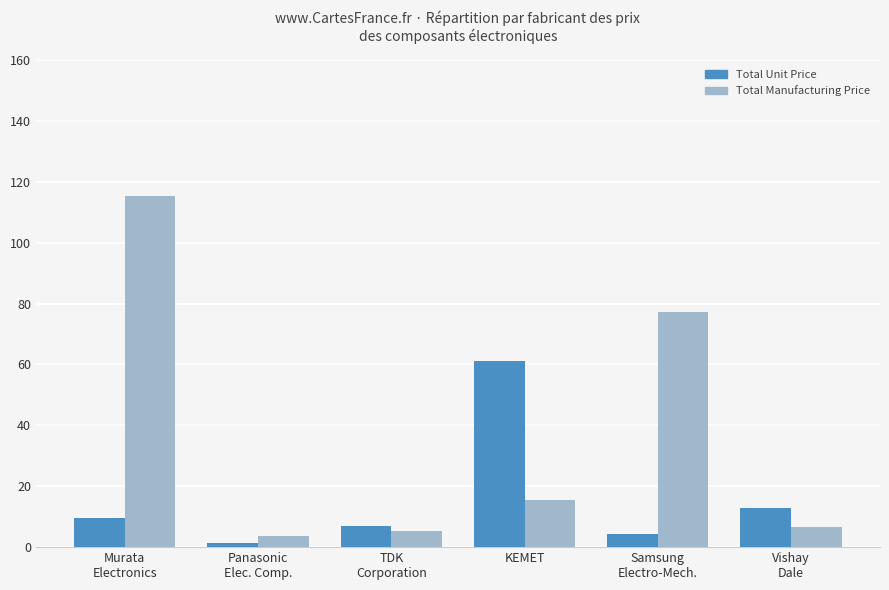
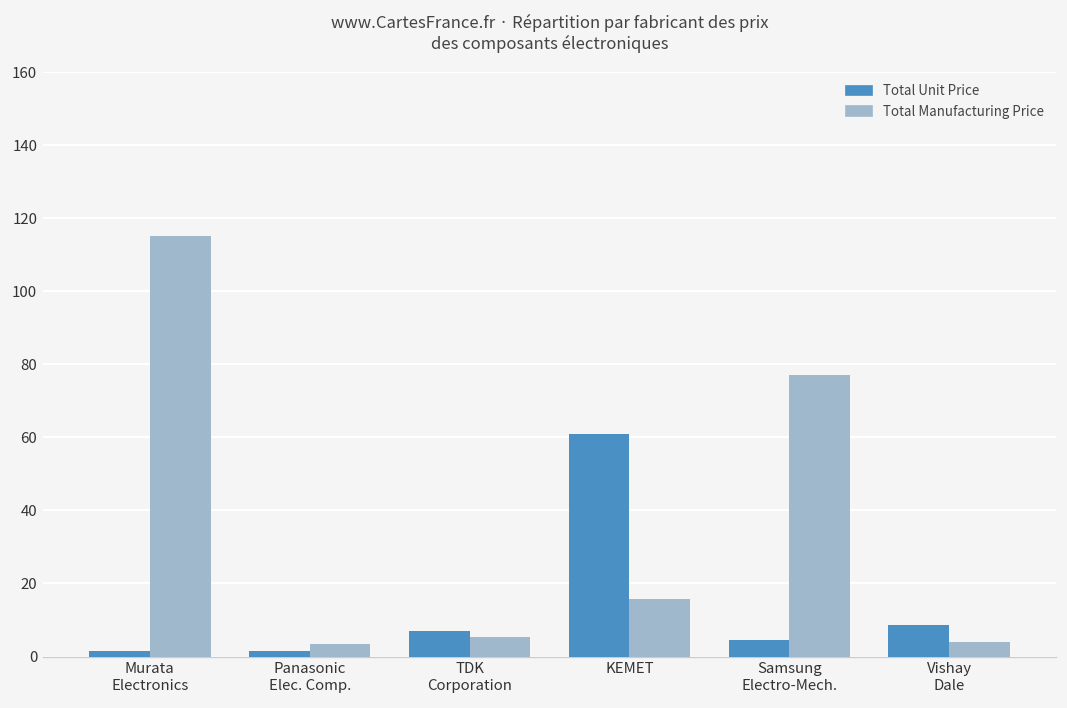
Total Unit Price, Murata Electronics: 10 -> 2
Total Unit Price, Vishay Dale: 13 -> 9
Total Manufacturing Price, Vishay Dale: 7 -> 4
